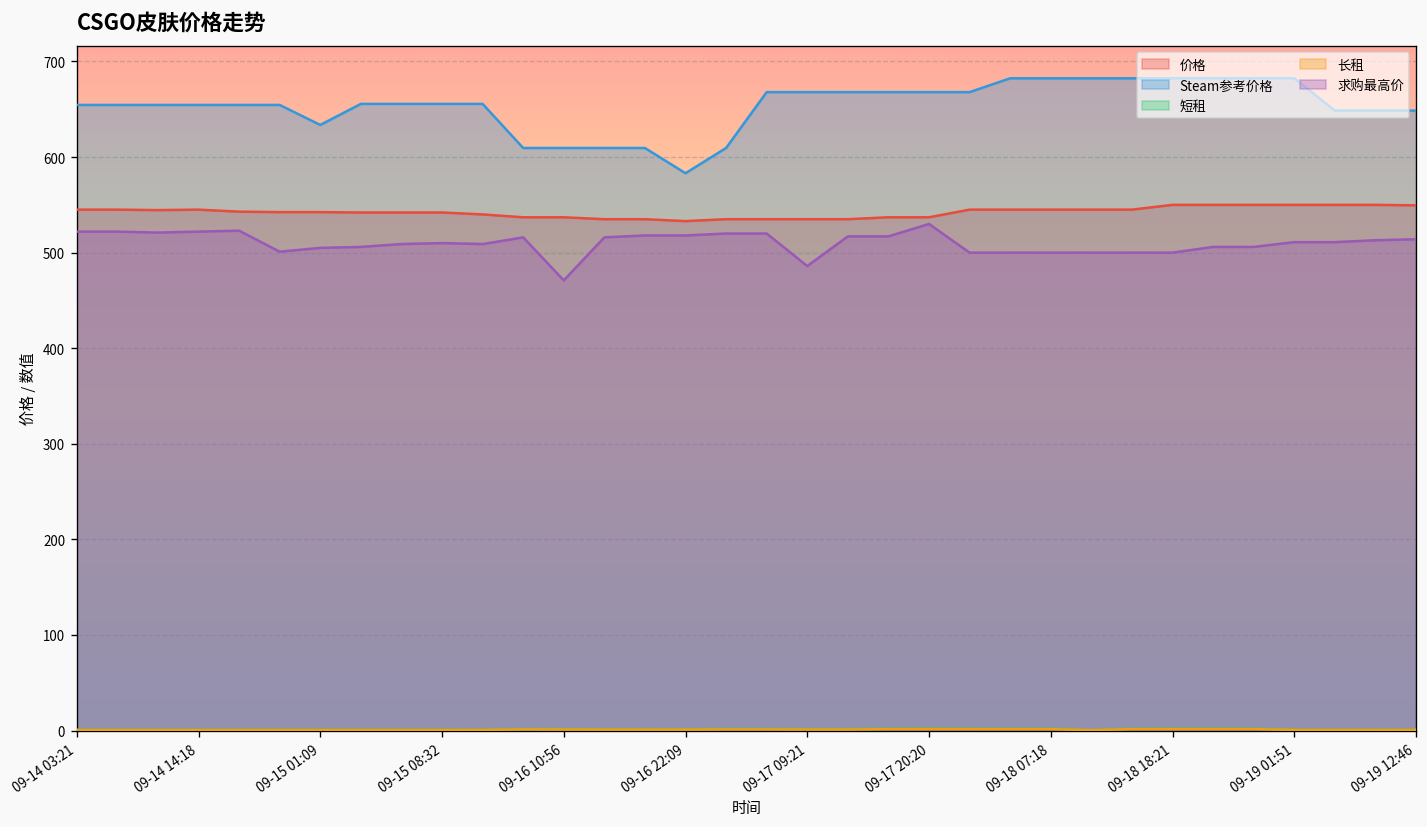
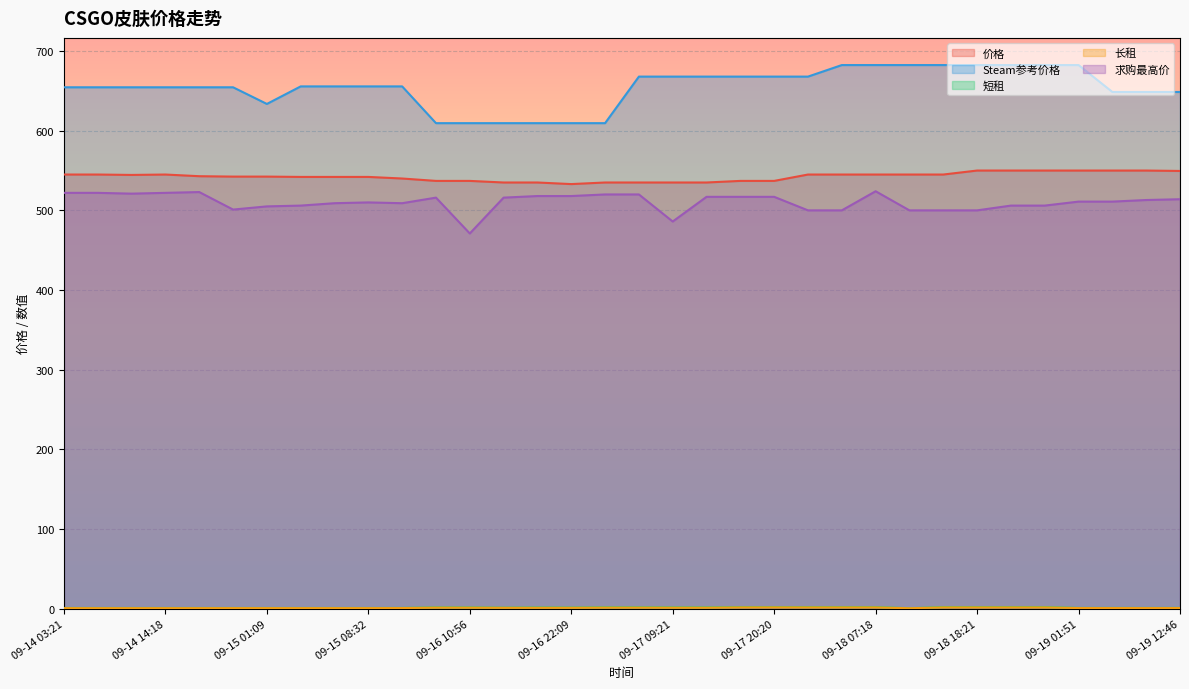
Steam参考价格, 09-16 22:09: 580 -> 610
求购最高价, 09-17 20:20: 530 -> 520
求购最高价, 09-18 07:18: 500 -> 520
